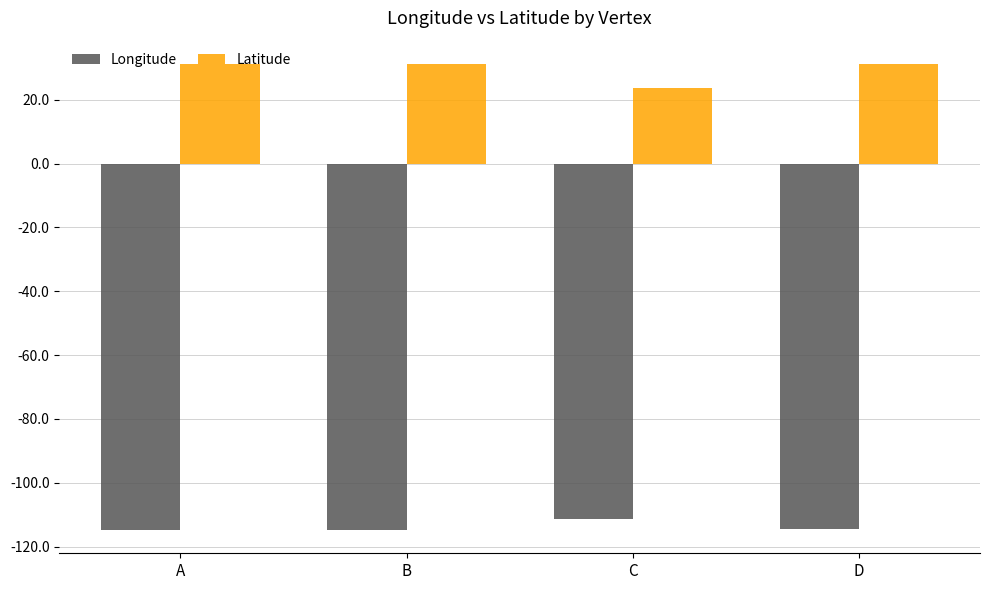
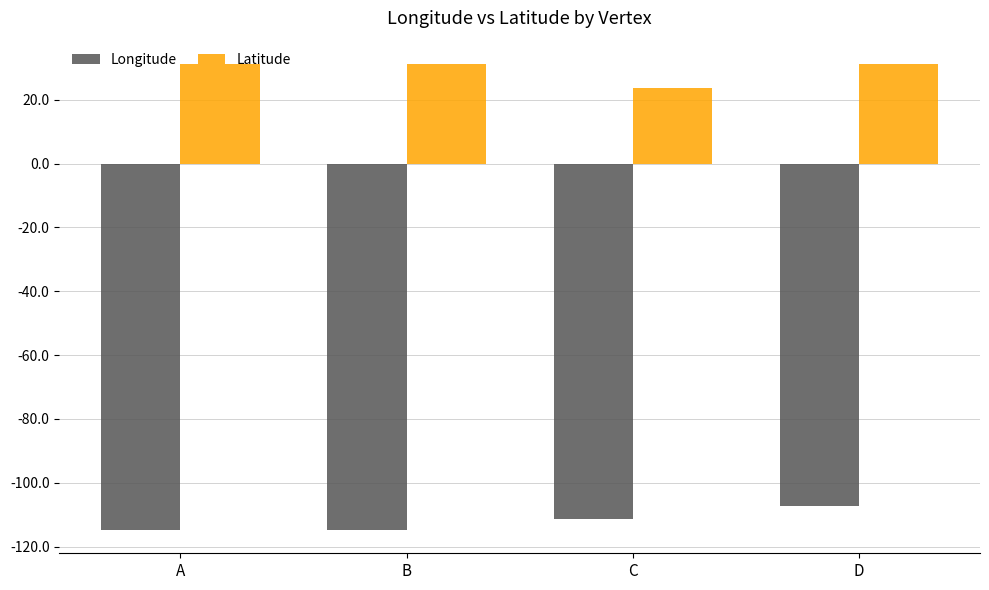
Longitude, D: -115 -> -107
